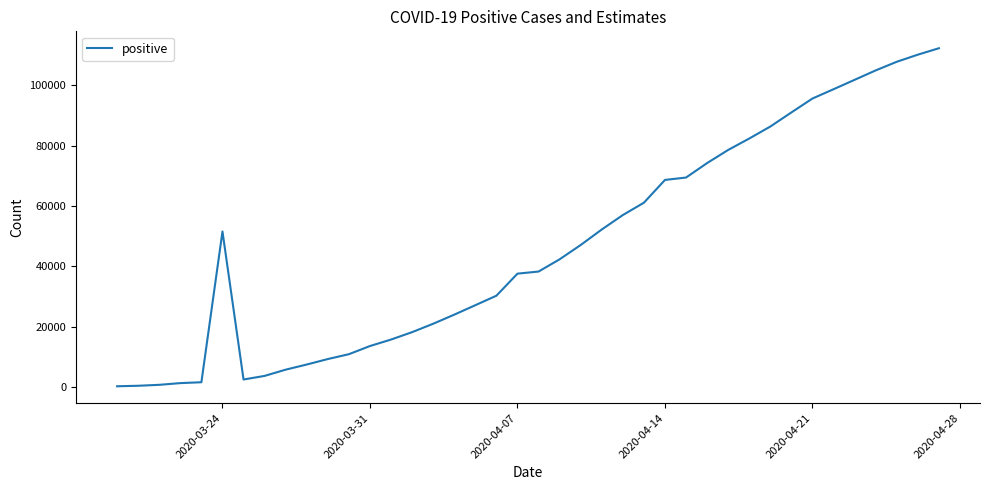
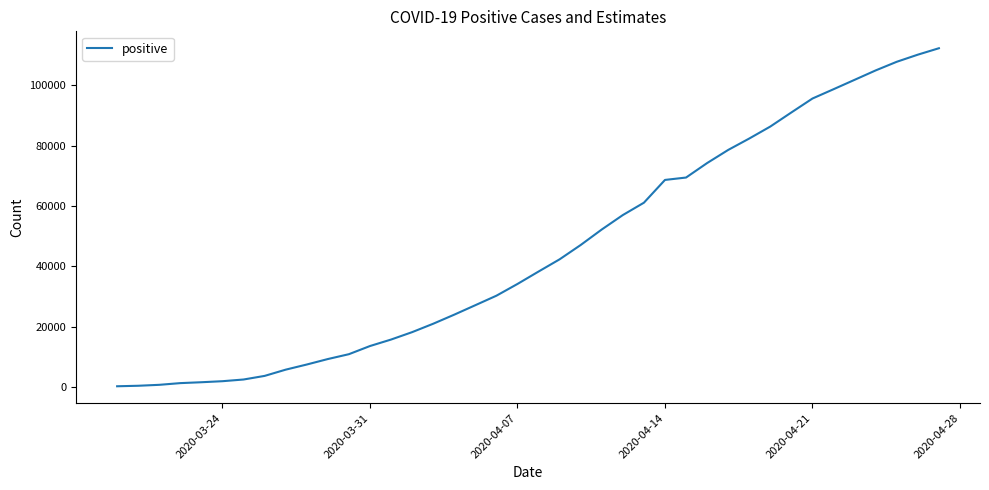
2020-03-24: 52000 -> 2000
2020-04-07: 38000 -> 34000
